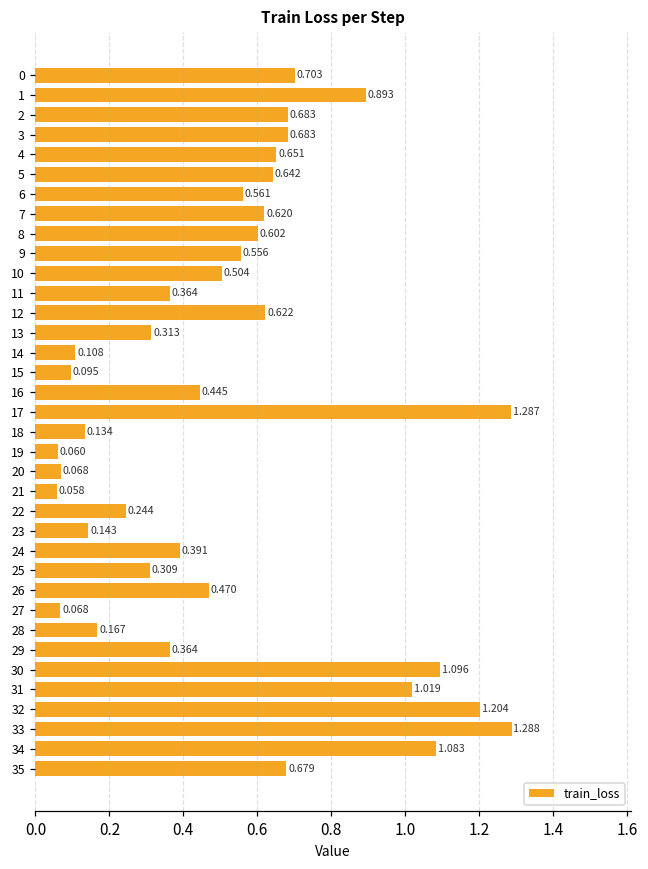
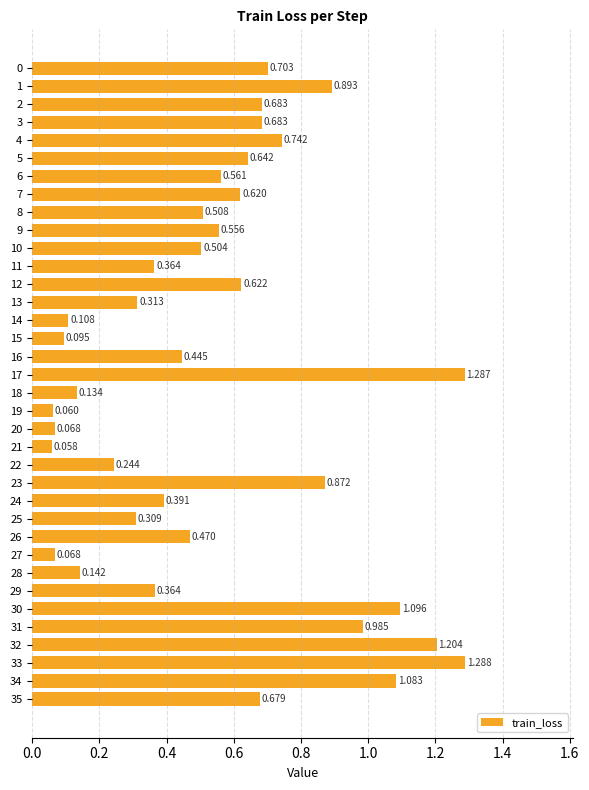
4: 0.651 -> 0.742
8: 0.602 -> 0.508
23: 0.143 -> 0.872
28: 0.167 -> 0.142
31: 1.019 -> 0.985
